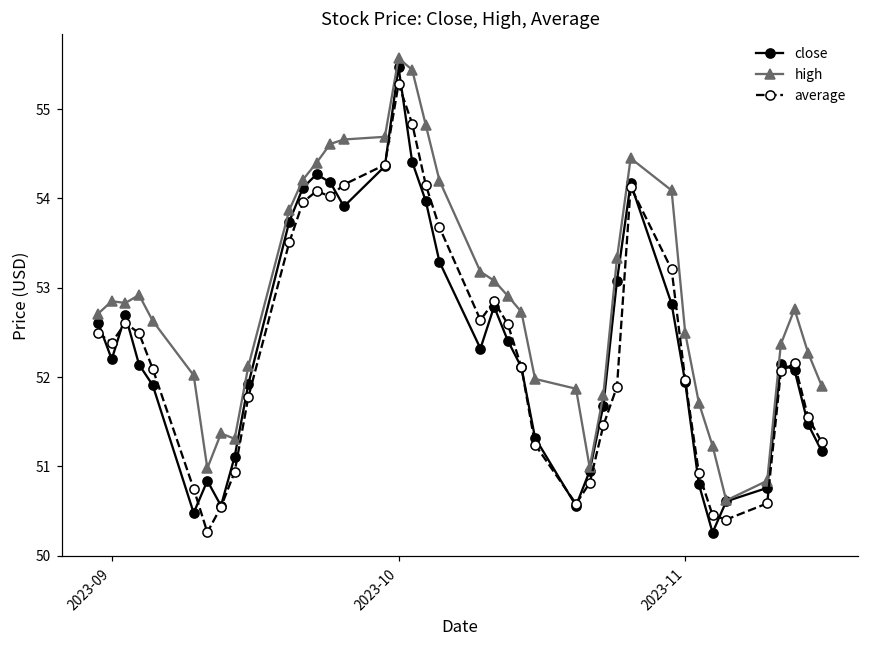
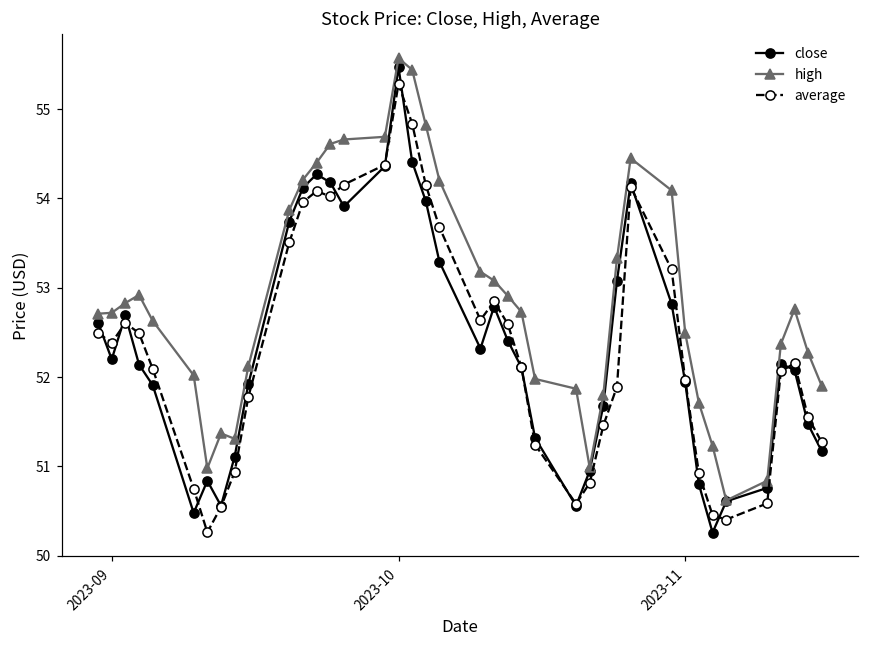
high, 2023-09: 52.9 -> 52.7
